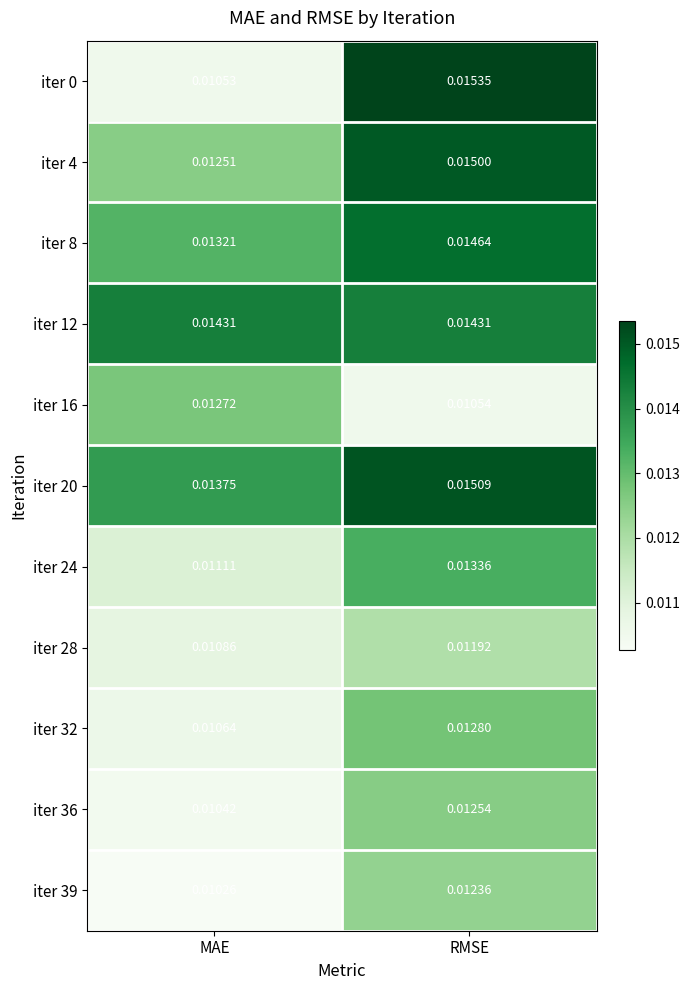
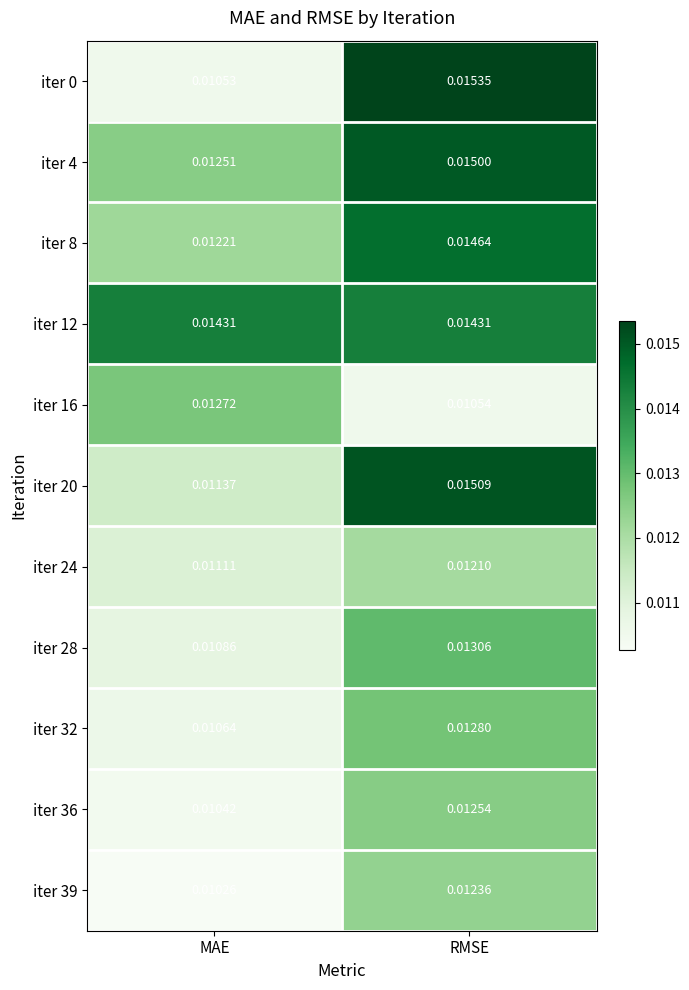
iter 8, MAE: 0.01321 -> 0.01221
iter 20, MAE: 0.01375 -> 0.01137
iter 24, RMSE: 0.01336 -> 0.01210
iter 28, RMSE: 0.01192 -> 0.01306
